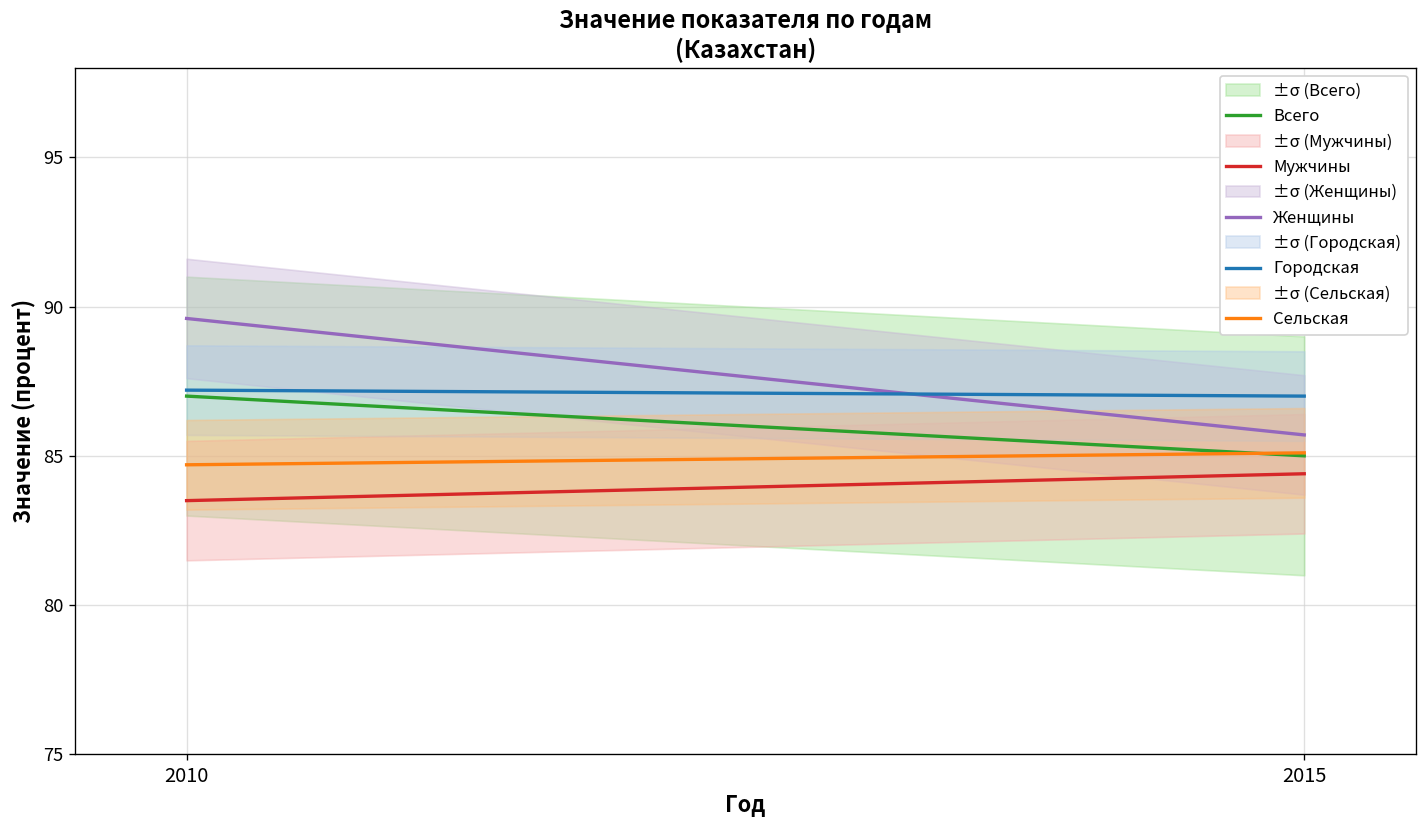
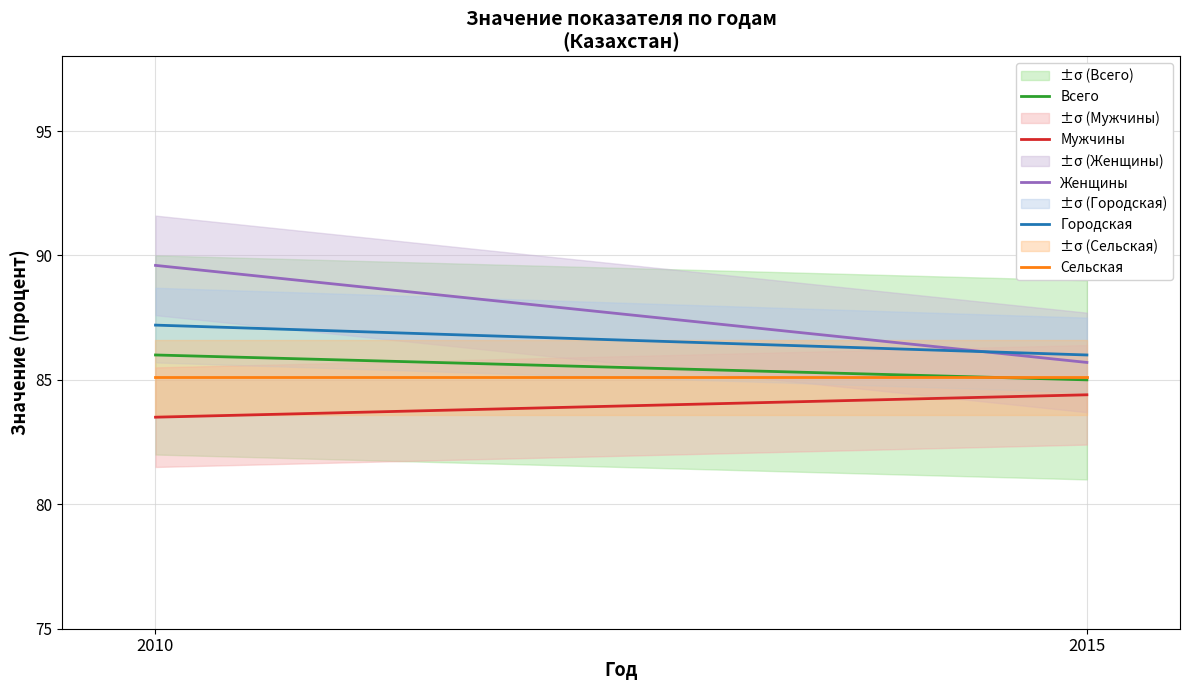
Всего, 2010: 87 -> 86
Сельская, 2010: 84.7 -> 85.1
Городская, 2015: 87 -> 86
